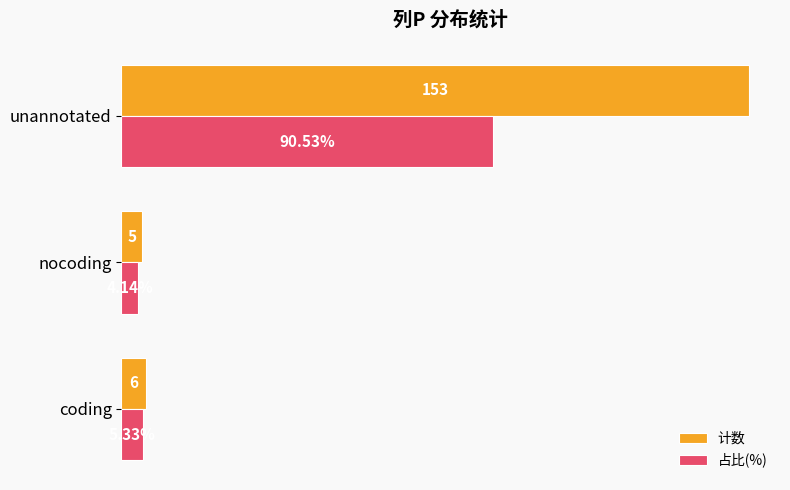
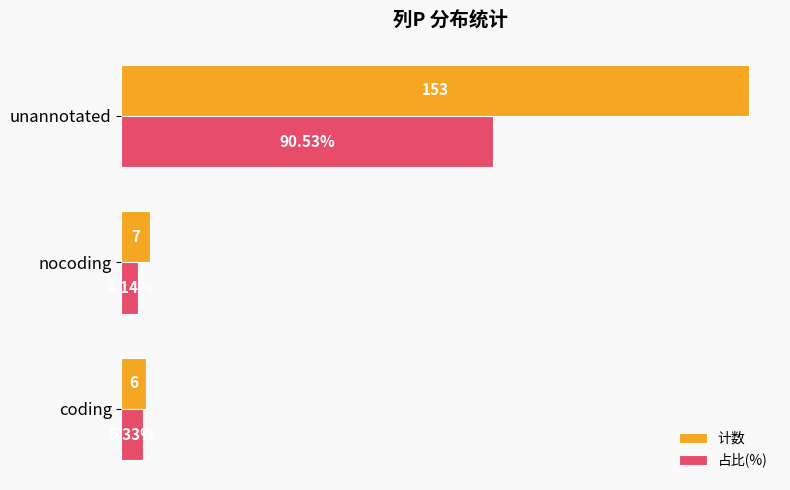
计数, nocoding: 5 -> 7
